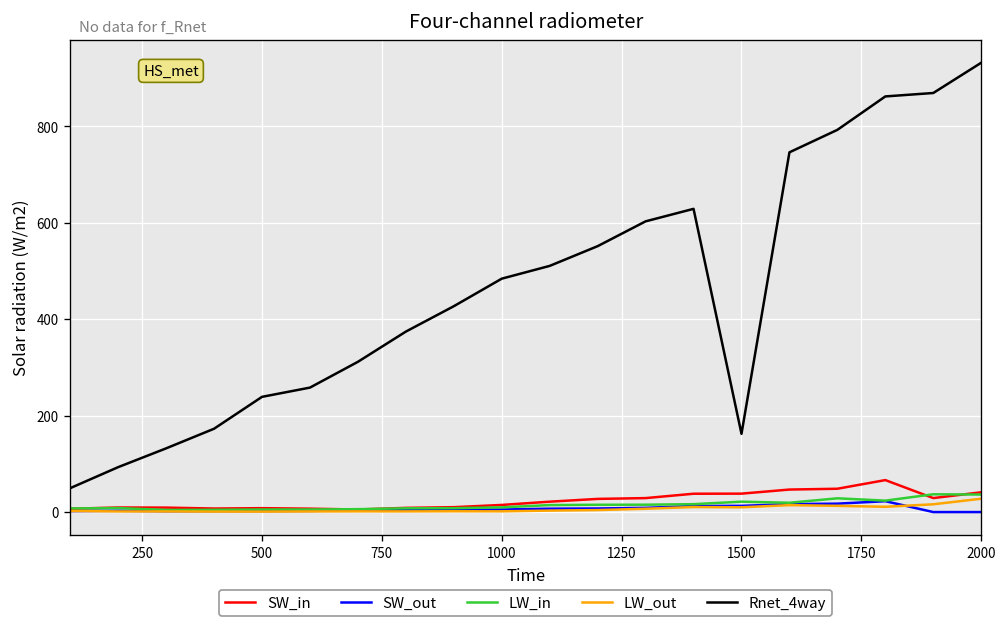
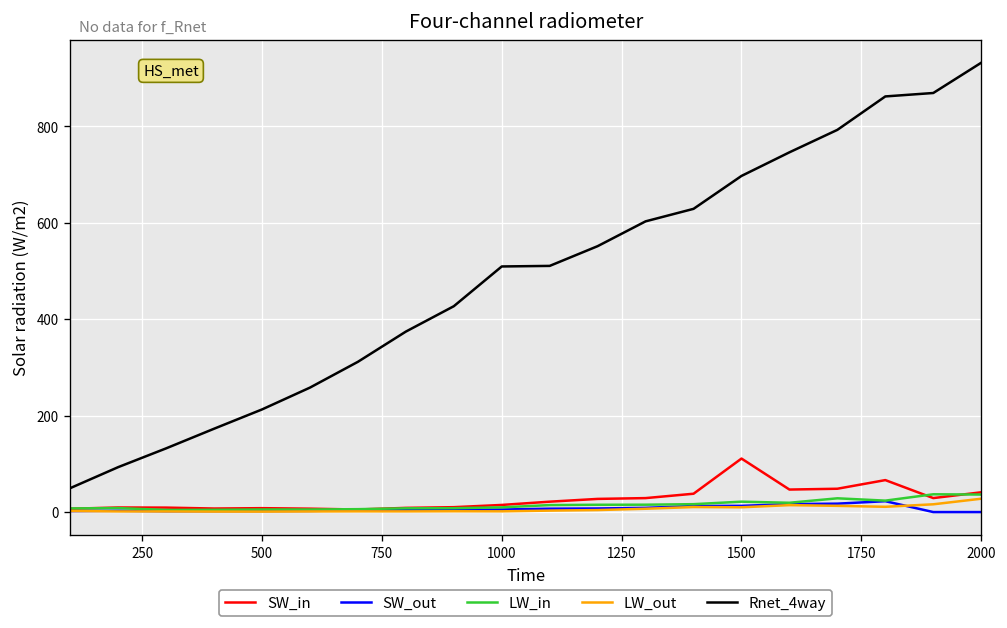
Rnet_4way, 500: 240 -> 210
Rnet_4way, 1000: 480 -> 510
SW_in, 1500: 40 -> 110
Rnet_4way, 1500: 160 -> 700
